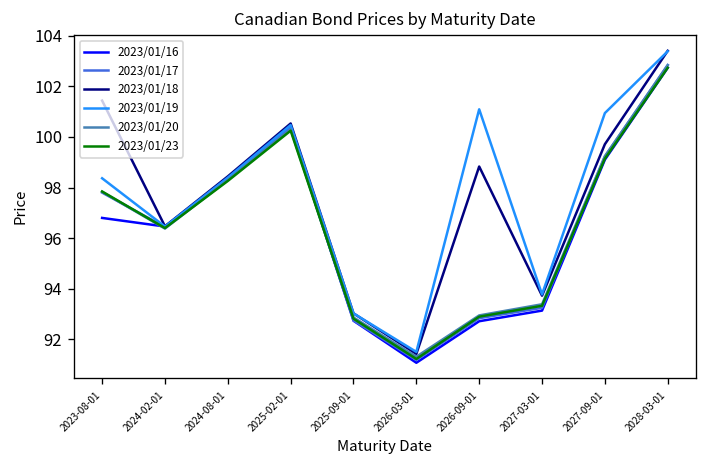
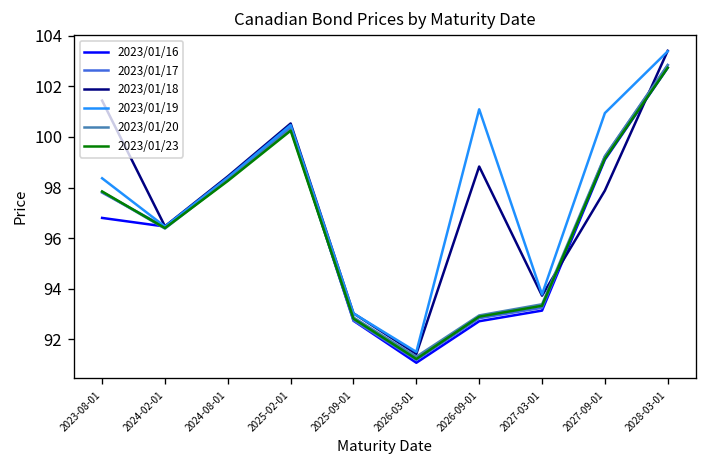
2023/01/18, 2027-09-01: 99.7 -> 97.9
